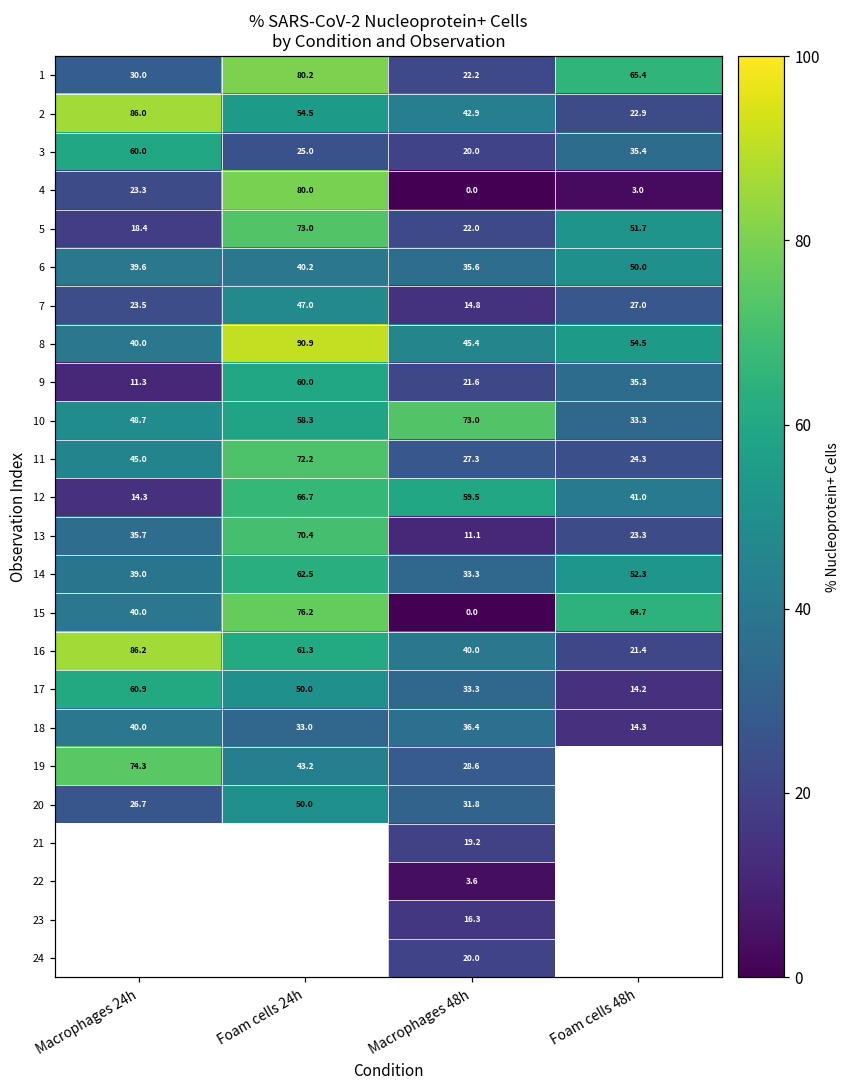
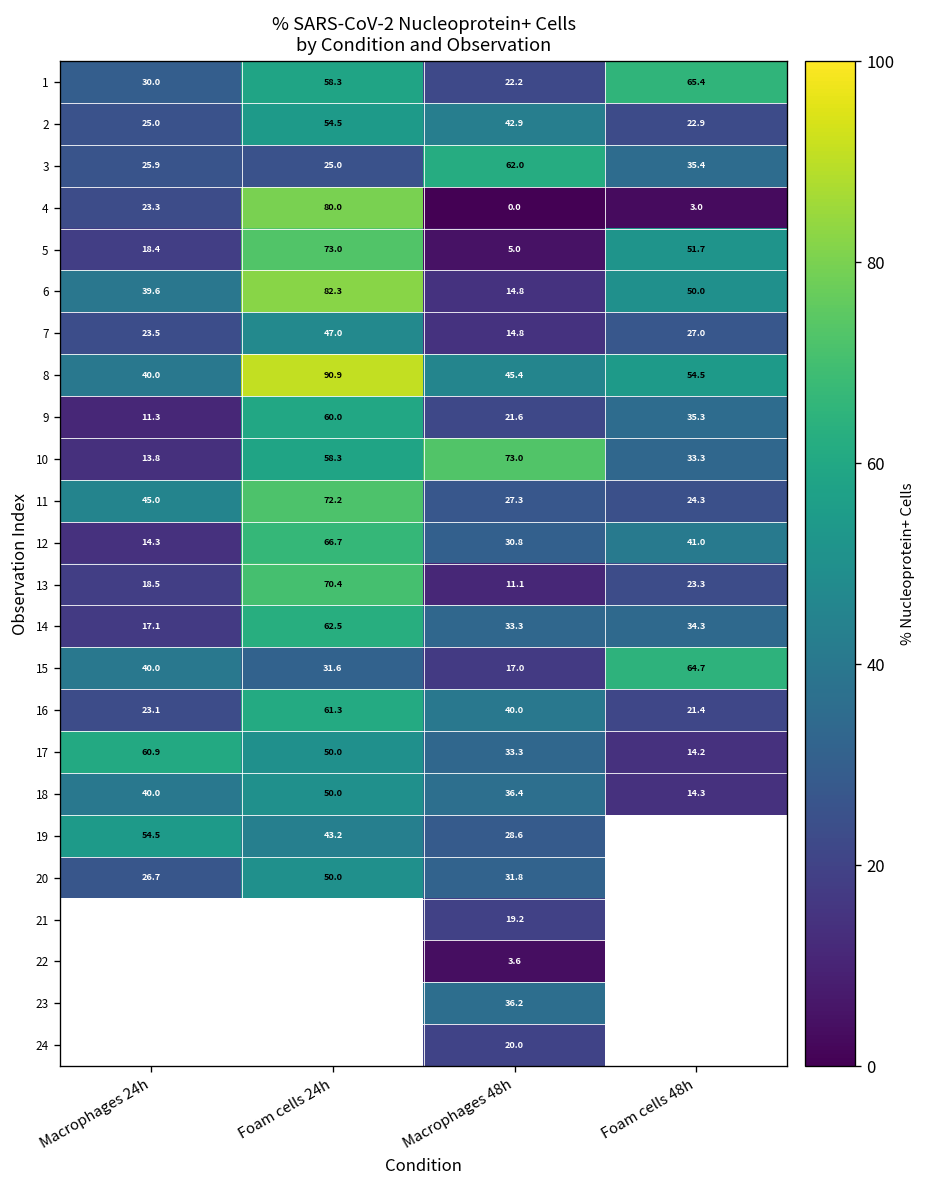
1, Foam cells 24h: 80.2 -> 58.3
2, Macrophages 24h: 86.0 -> 25.0
3, Macrophages 24h: 60.0 -> 25.9
3, Macrophages 48h: 20.0 -> 62.0
5, Macrophages 48h: 22.0 -> 5.0
6, Foam cells 24h: 40.2 -> 82.3
6, Macrophages 48h: 35.6 -> 14.8
10, Macrophages 24h: 48.7 -> 13.8
12, Macrophages 48h: 59.5 -> 30.8
13, Macrophages 24h: 35.7 -> 18.5
14, Macrophages 24h: 39.0 -> 17.1
14, Foam cells 48h: 52.3 -> 34.3
15, Foam cells 24h: 76.2 -> 31.6
15, Macrophages 48h: 0.0 -> 17.0
16, Macrophages 24h: 86.2 -> 23.1
18, Foam cells 24h: 33.0 -> 50.0
19, Macrophages 24h: 74.3 -> 54.5
23, Macrophages 48h: 16.3 -> 36.2
